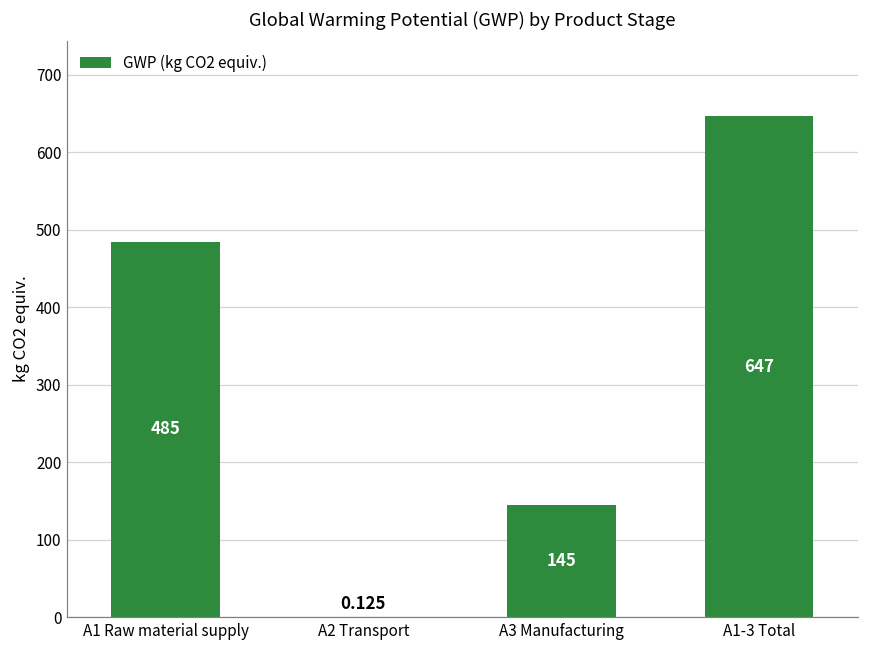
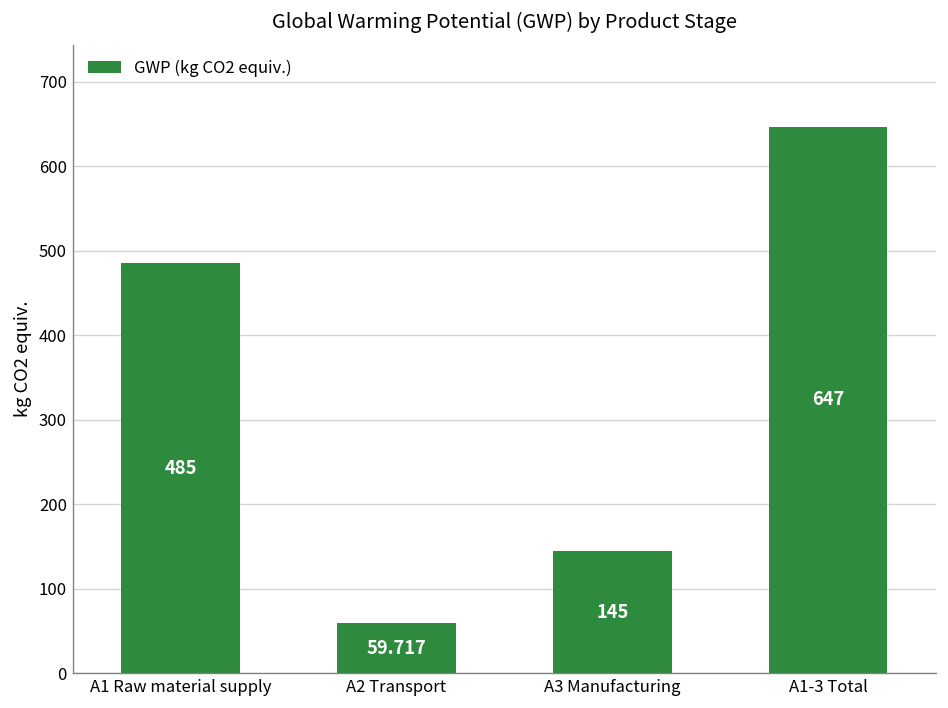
A2 Transport: 0.125 -> 59.717
